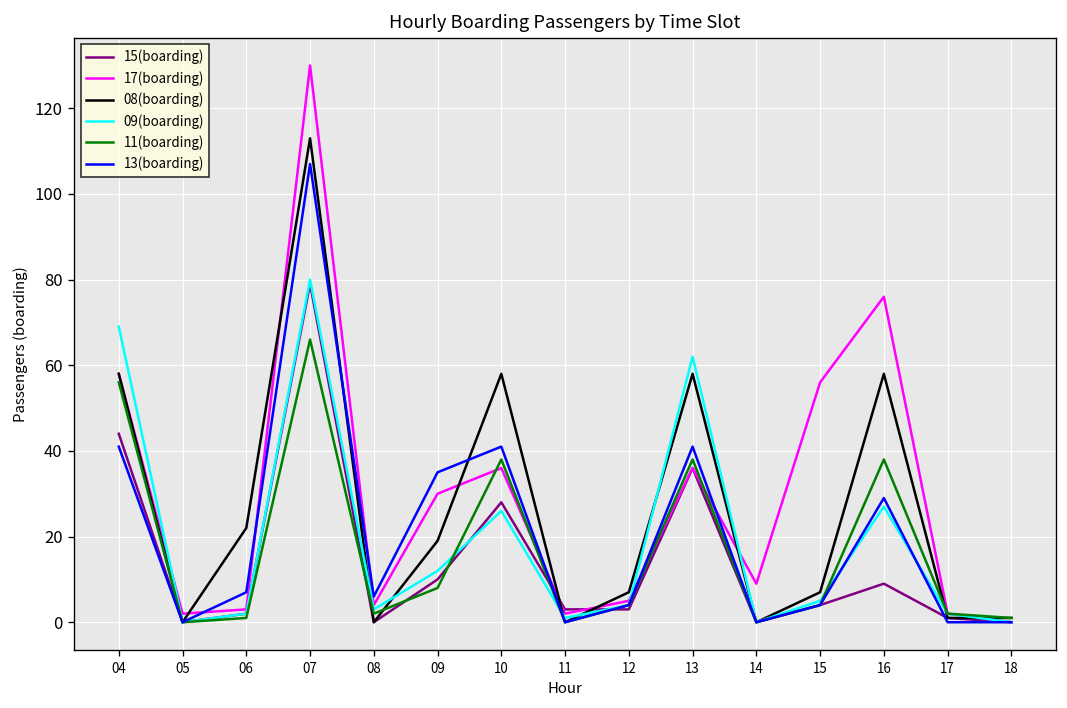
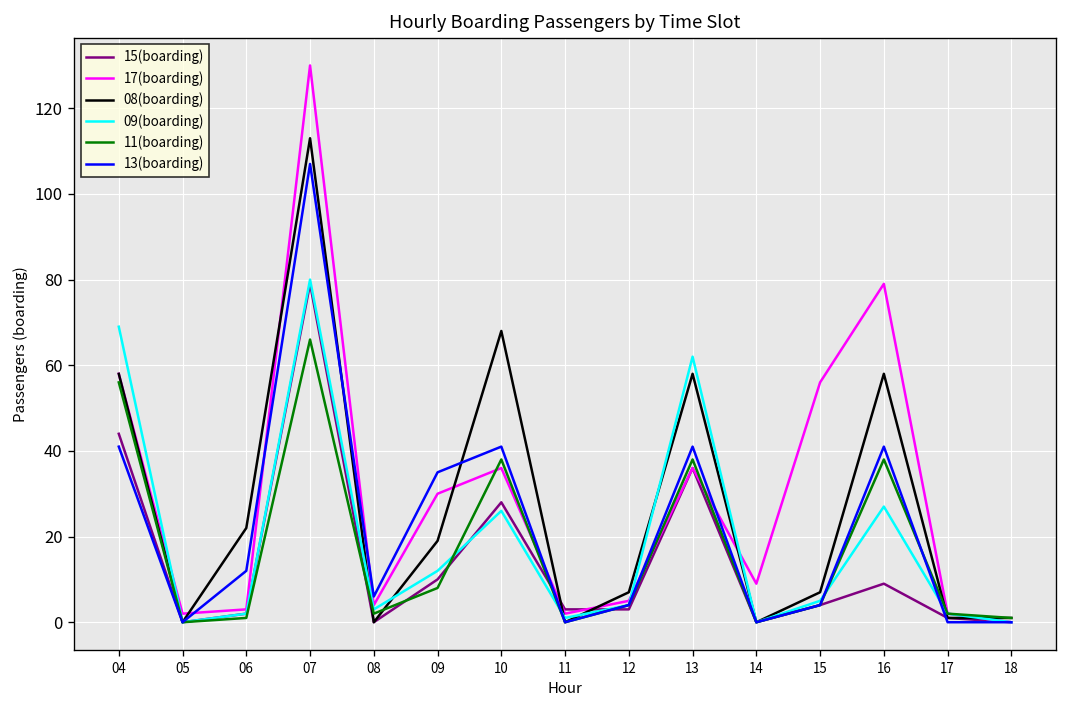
13(boarding), 06: 7 -> 12
08(boarding), 10: 58 -> 68
17(boarding), 16: 76 -> 79
13(boarding), 16: 29 -> 41
